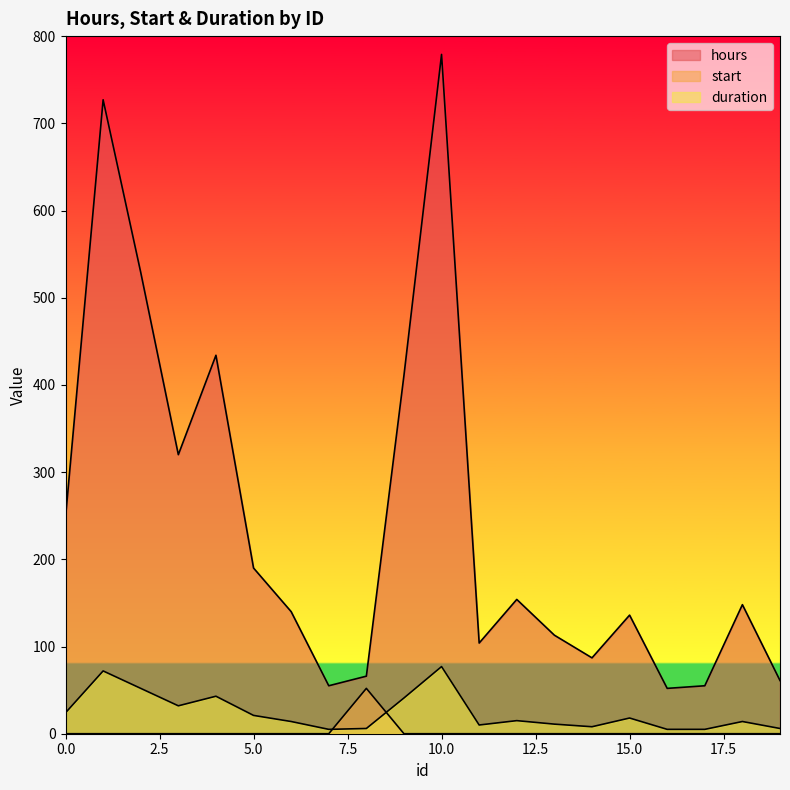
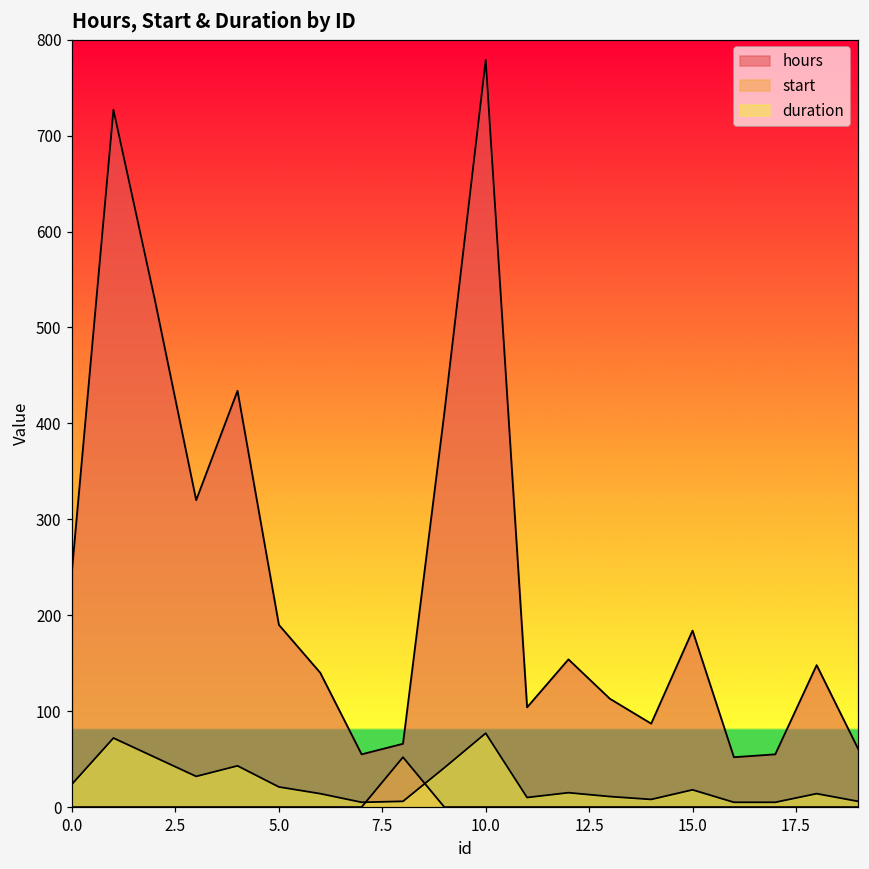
hours, 15.0: 140 -> 180
